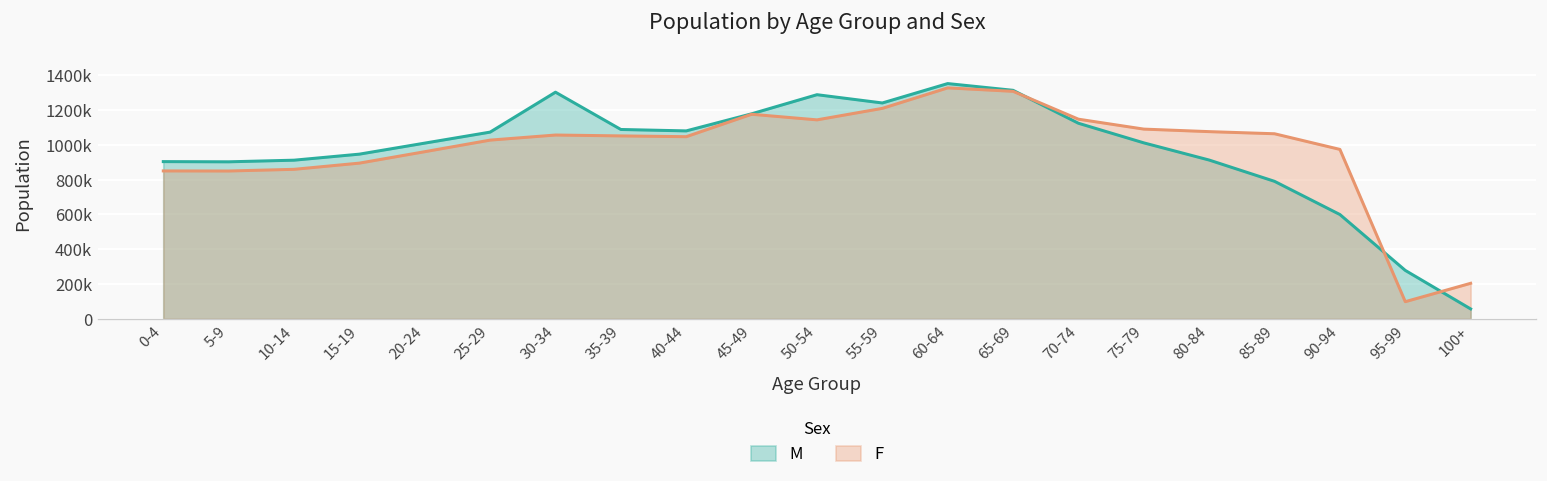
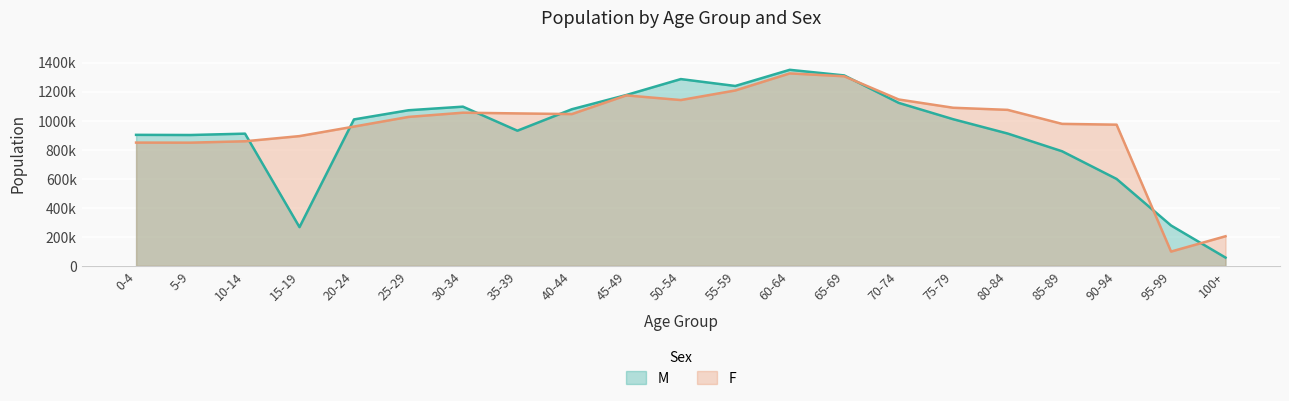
M, 15-19: 950000 -> 270000
M, 30-34: 1300000 -> 1100000
M, 35-39: 1090000 -> 930000
F, 85-89: 1060000 -> 980000
